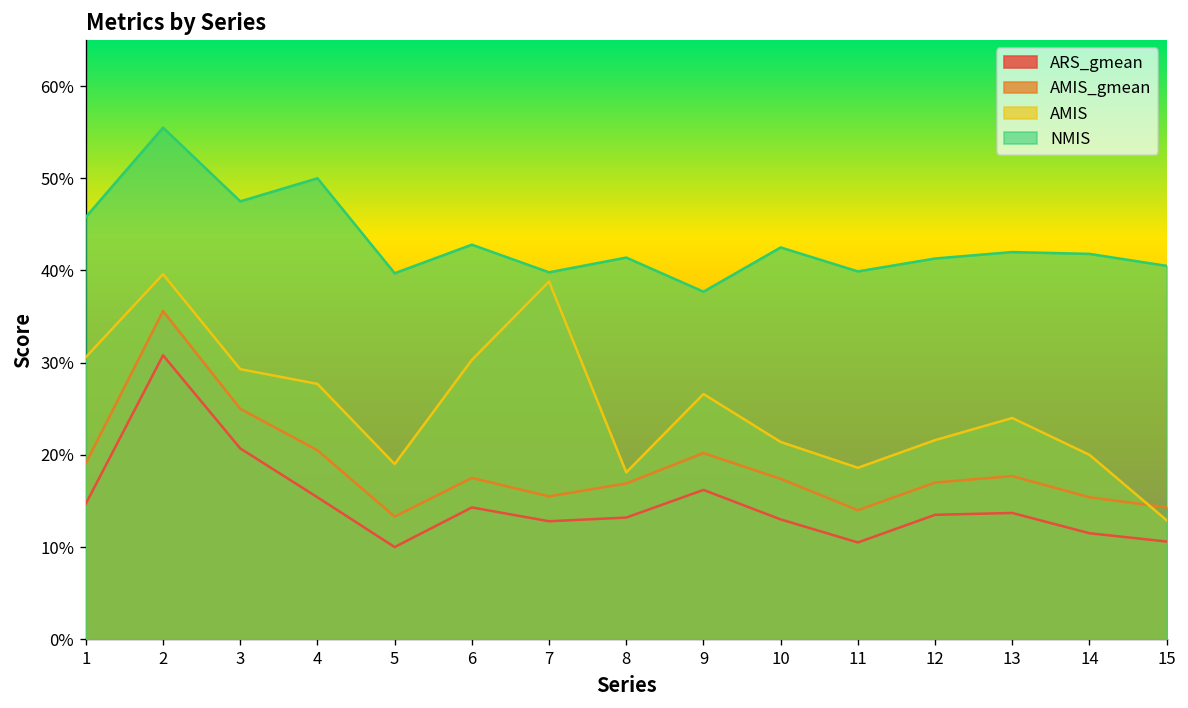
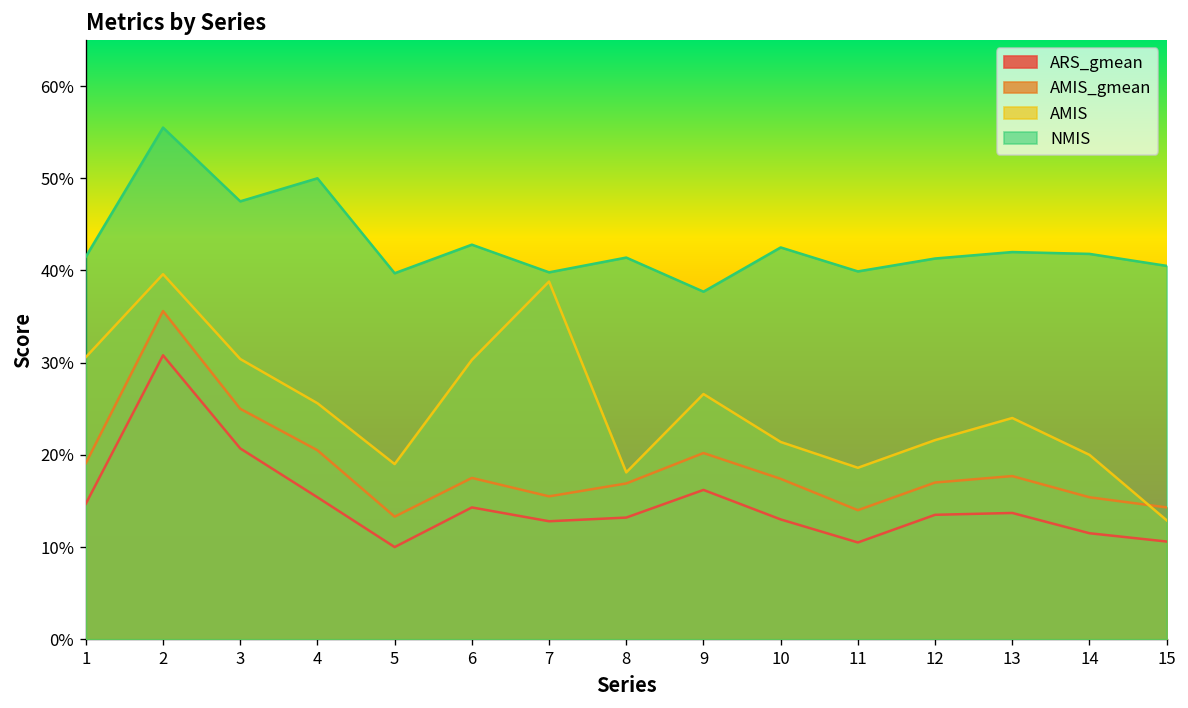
NMIS, 1: 46% -> 42%
AMIS, 3: 29% -> 30%
AMIS, 4: 28% -> 26%
